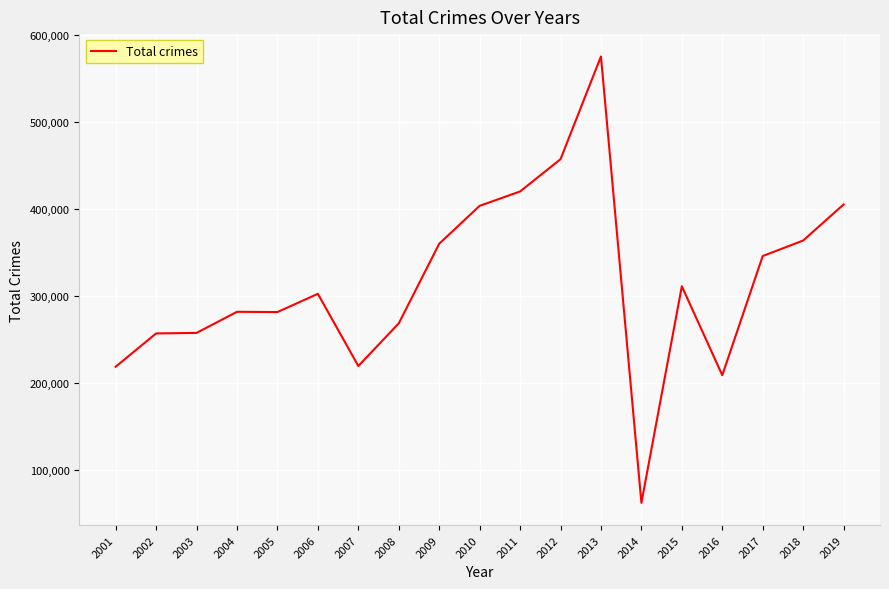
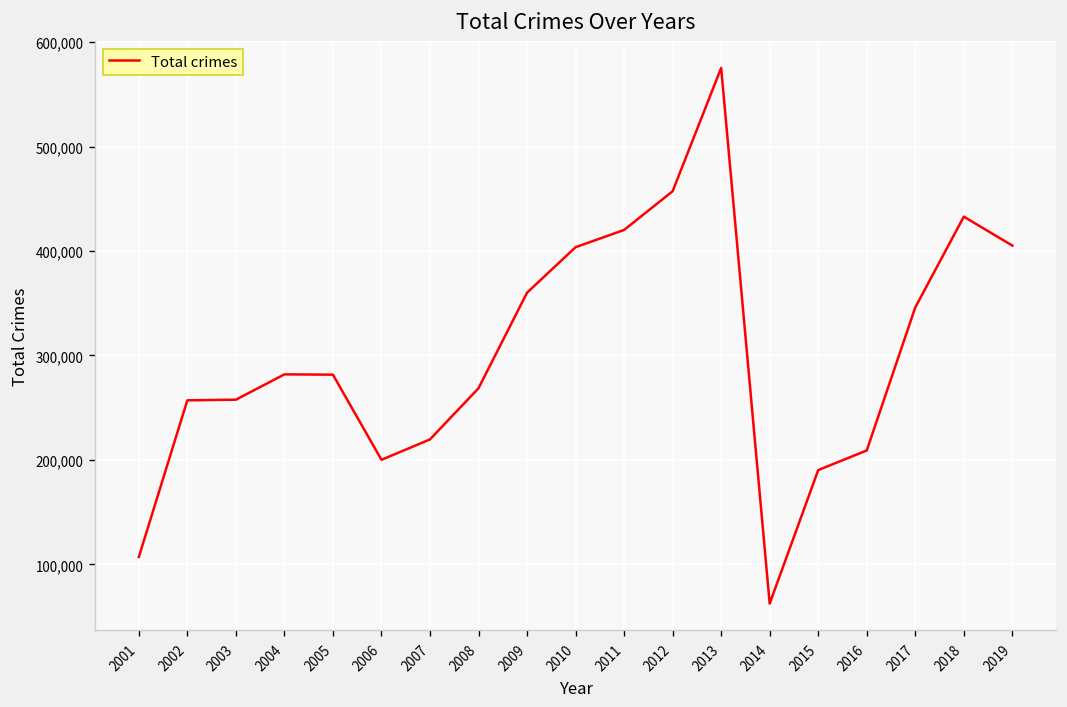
2001: 220,000 -> 110,000
2006: 300,000 -> 200,000
2015: 310,000 -> 190,000
2018: 360,000 -> 430,000
